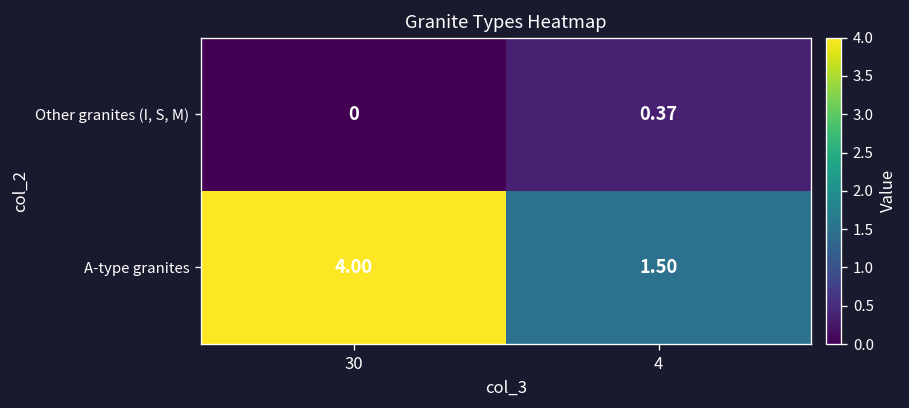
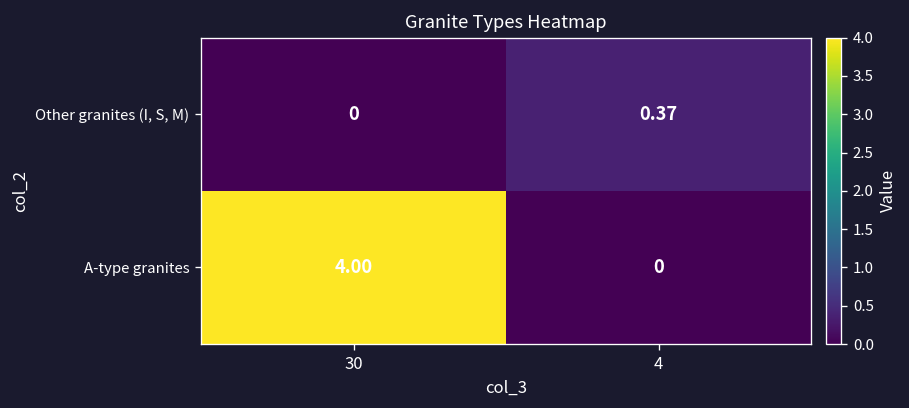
A-type granites, 4: 1.50 -> 0
